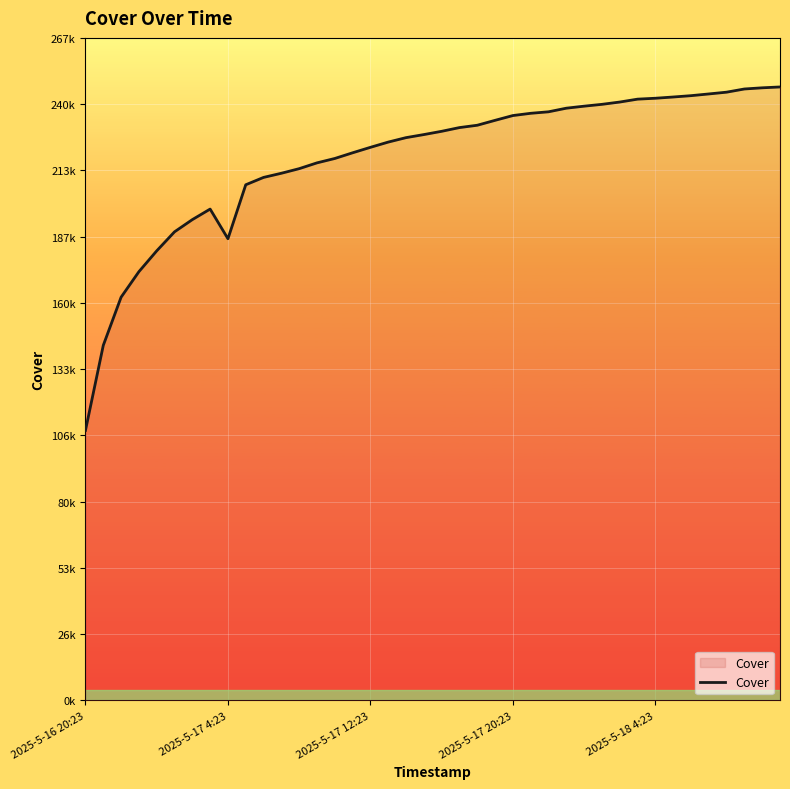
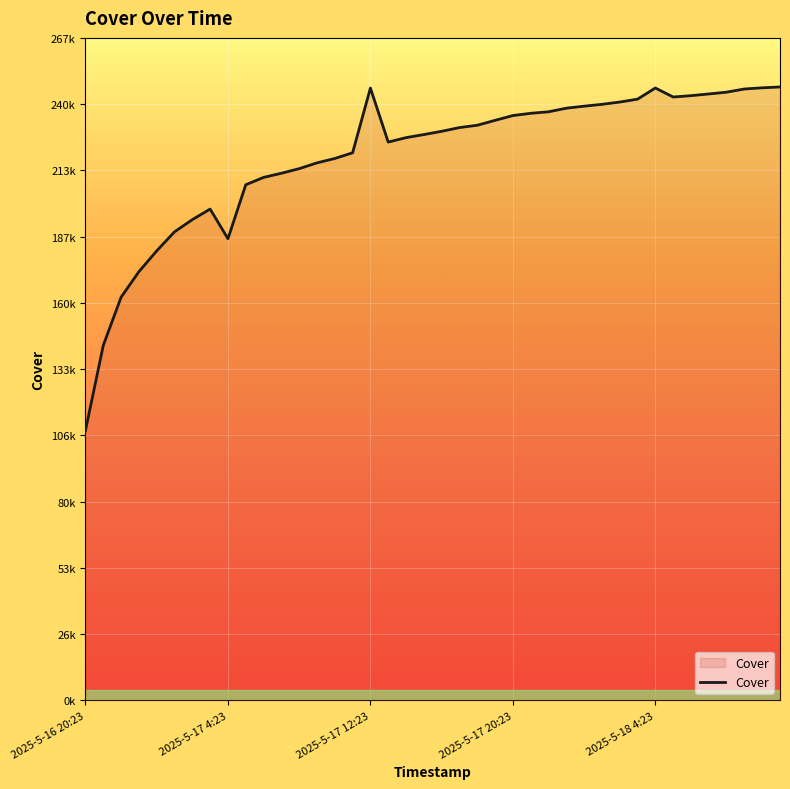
2025-5-17 12:23: 223000 -> 247000
2025-5-18 4:23: 243000 -> 247000
